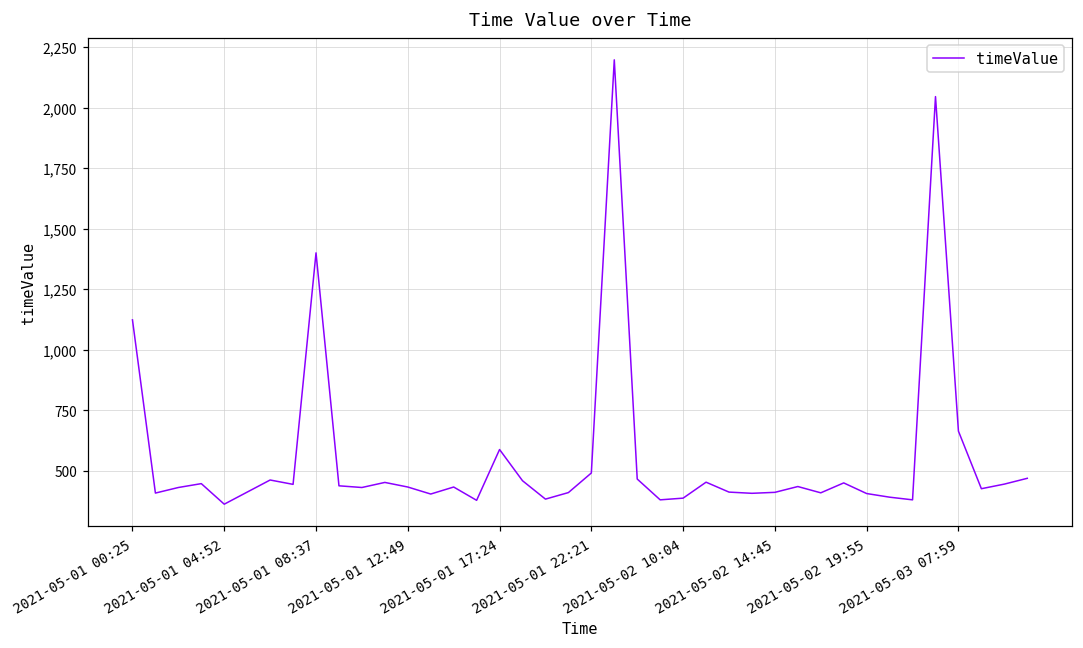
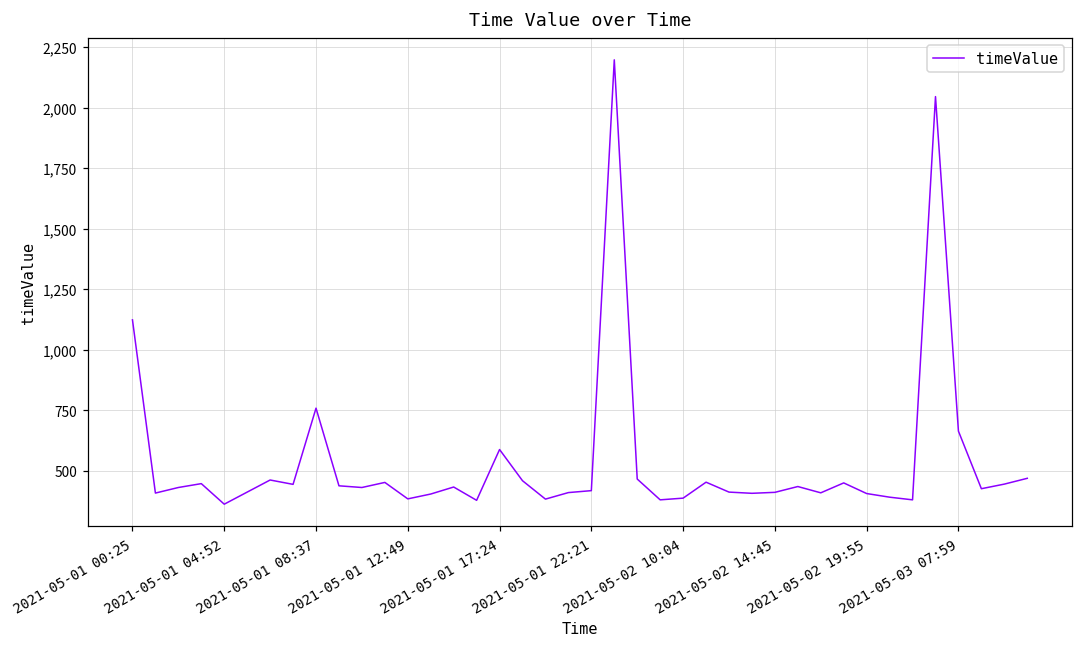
2021-05-01 08:37: 1,400 -> 760
2021-05-01 12:49: 430 -> 380
2021-05-01 22:21: 490 -> 420
